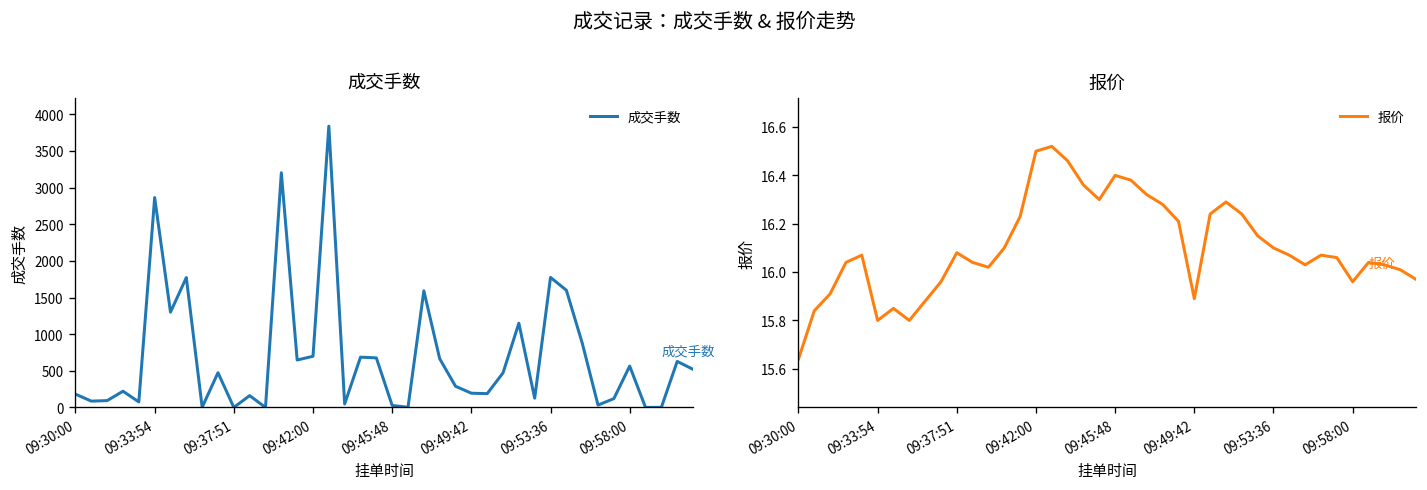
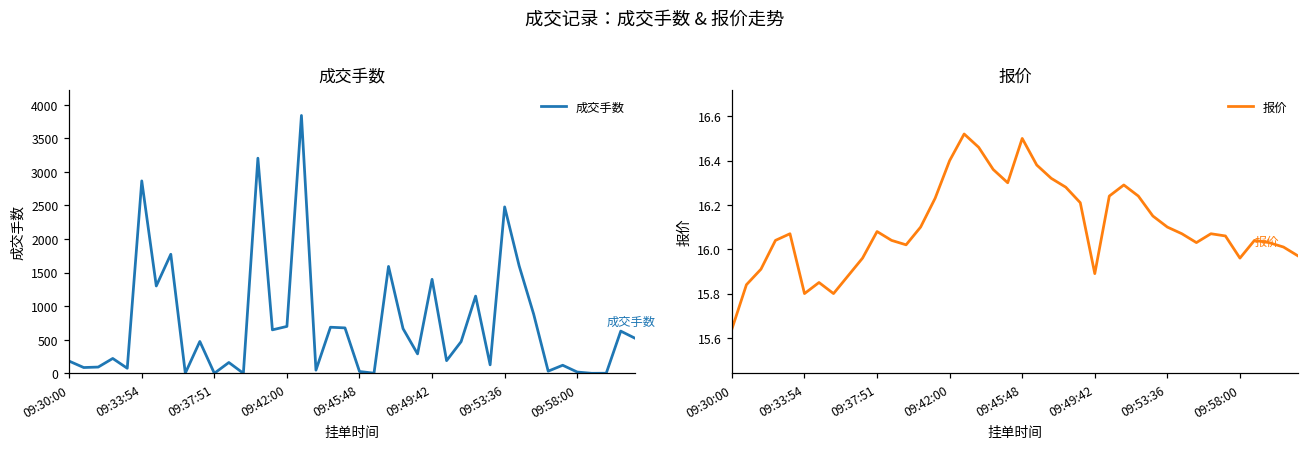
成交手数, 09:49:42: 200 -> 1400
成交手数, 09:53:36: 1800 -> 2500
成交手数, 09:58:00: 600 -> 0
报价, 09:42:00: 16.5 -> 16.4
报价, 09:45:48: 16.4 -> 16.5
